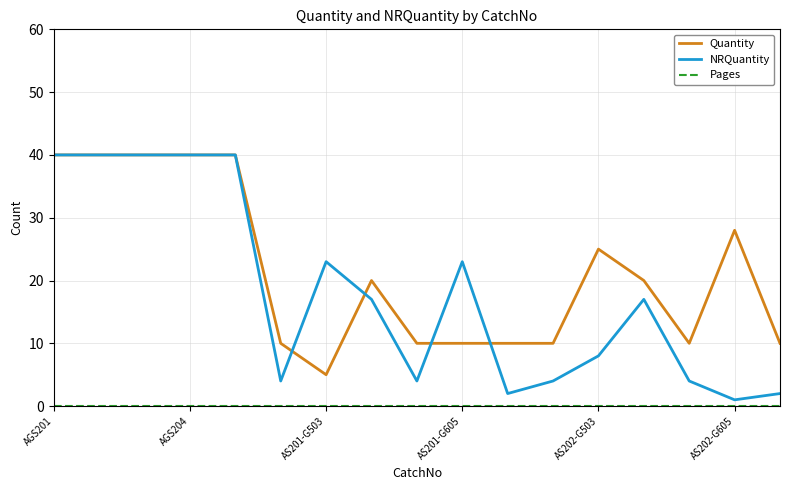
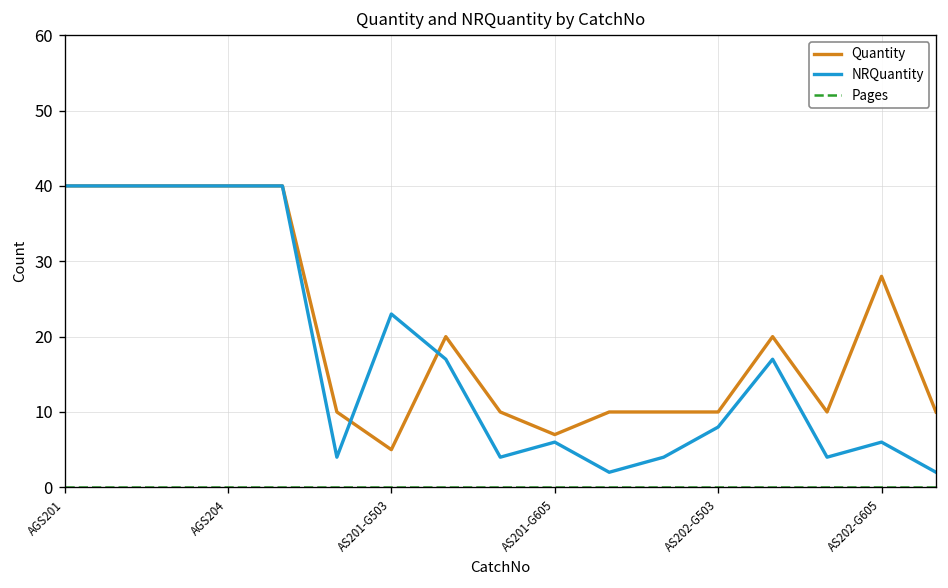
Quantity, AS201-G605: 10 -> 7
NRQuantity, AS201-G605: 23 -> 6
Quantity, AS202-G503: 25 -> 10
NRQuantity, AS202-G605: 1 -> 6
